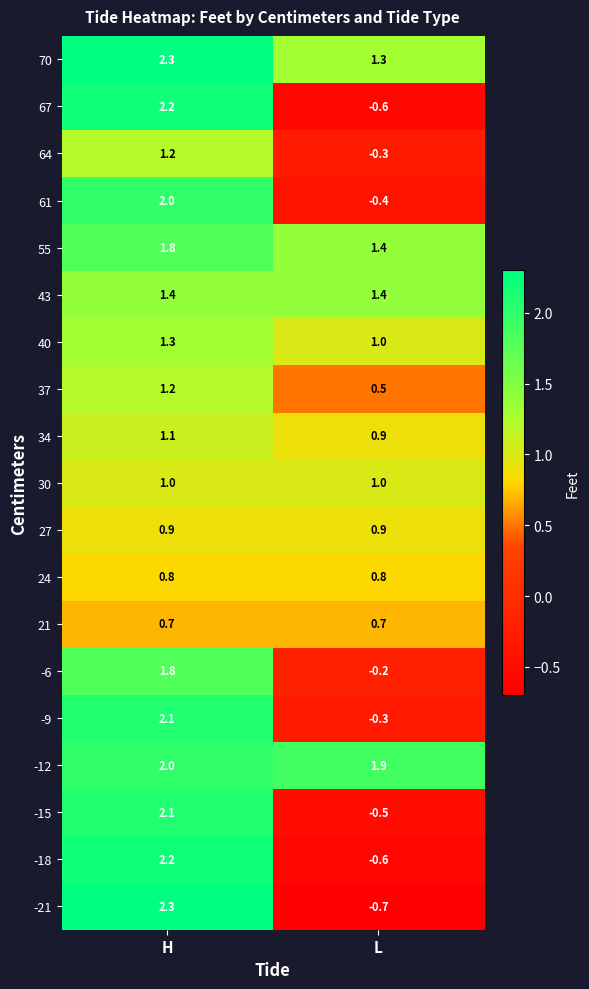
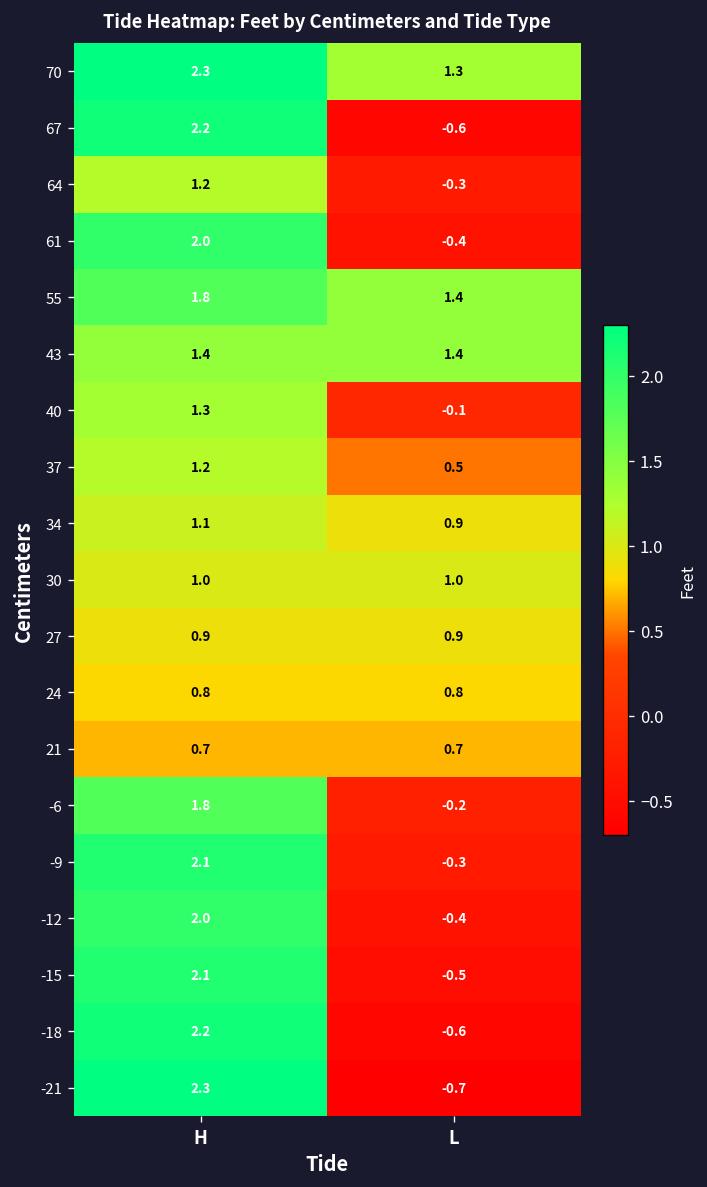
40, L: 1.0 -> -0.1
-12, L: 1.9 -> -0.4
